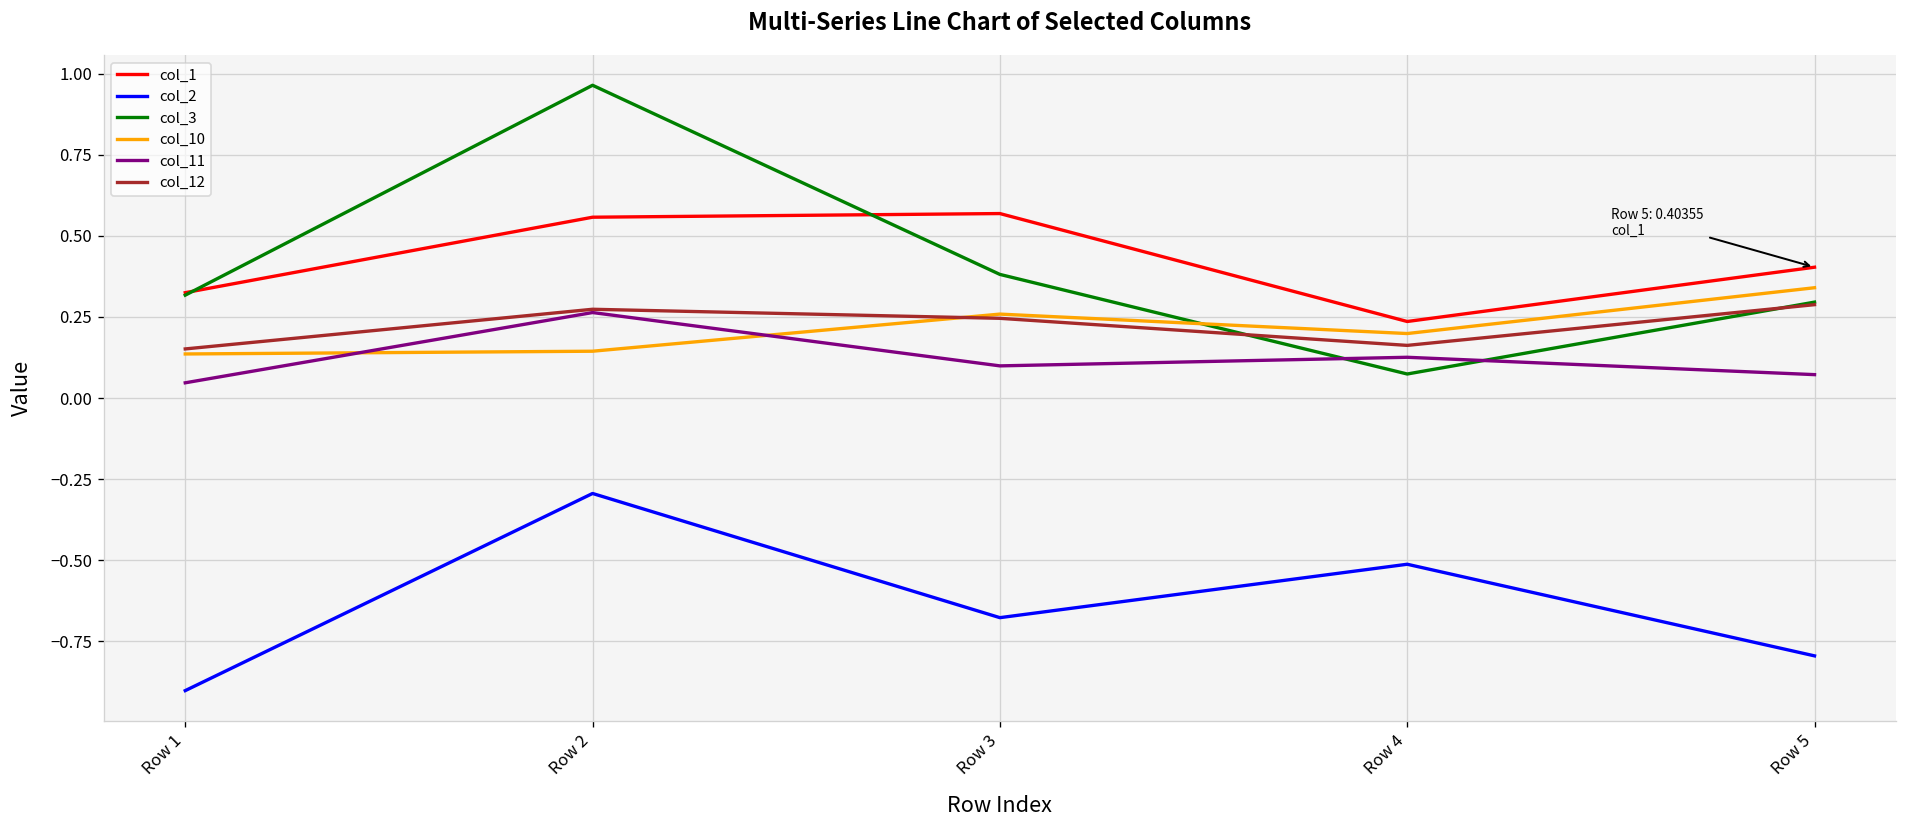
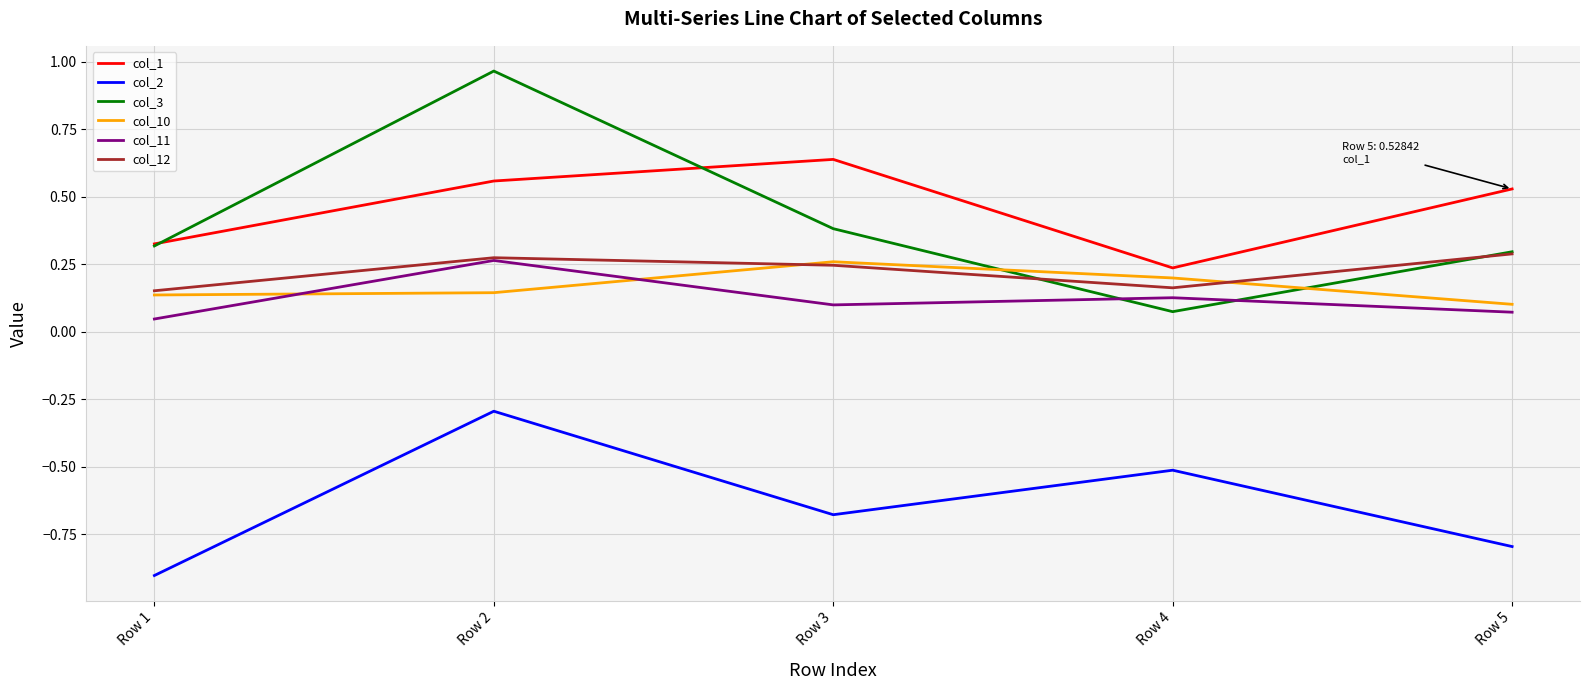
col_1, Row 3: 0.57 -> 0.64
col_1, Row 5: 0.40355 -> 0.52842
col_10, Row 5: 0.34 -> 0.10
